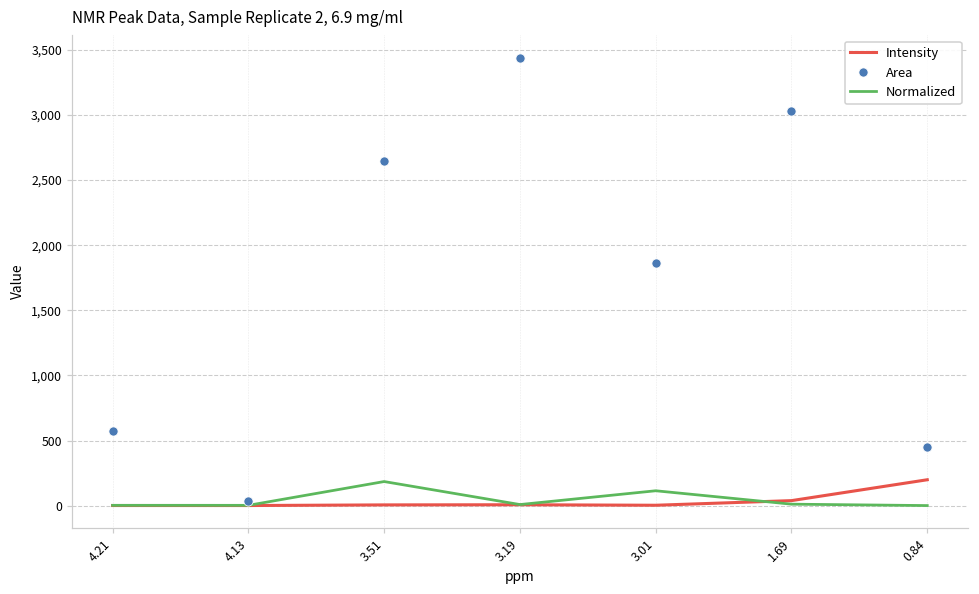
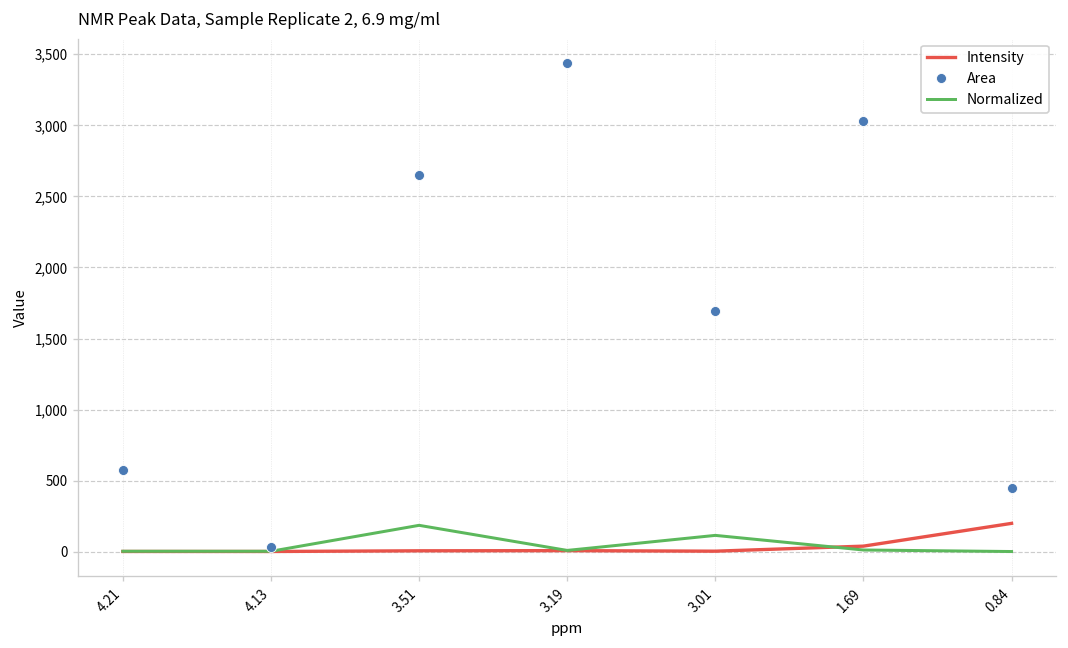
Area, 3.01: 1,860 -> 1,700
